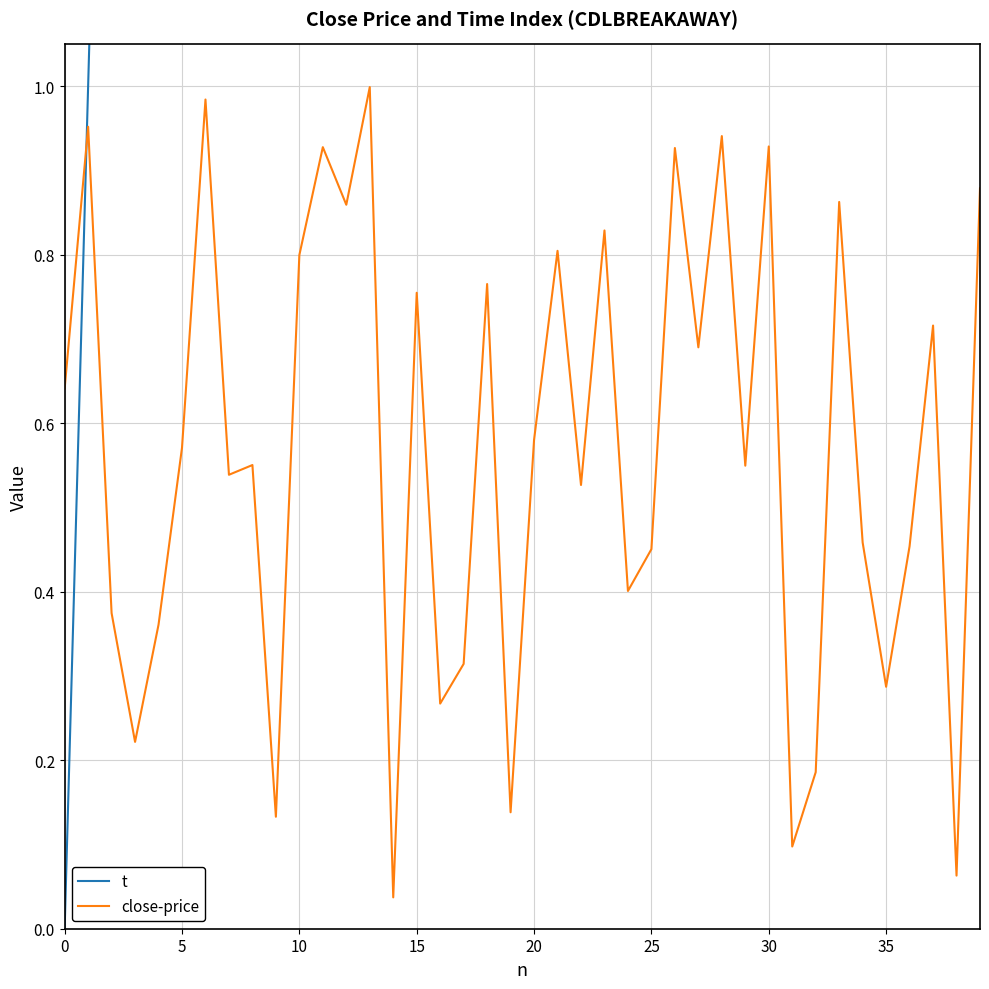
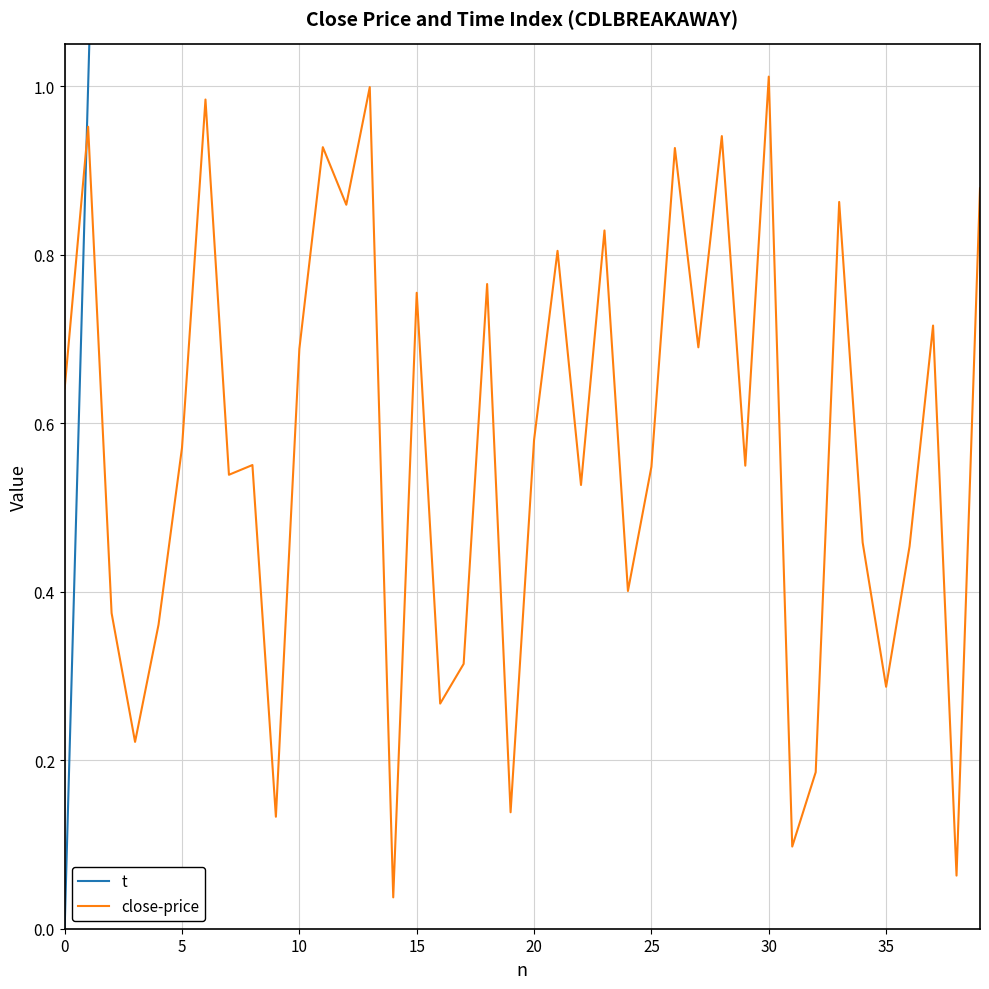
close-price, 10: 0.80 -> 0.69
close-price, 25: 0.45 -> 0.55
close-price, 30: 0.93 -> 1.01
